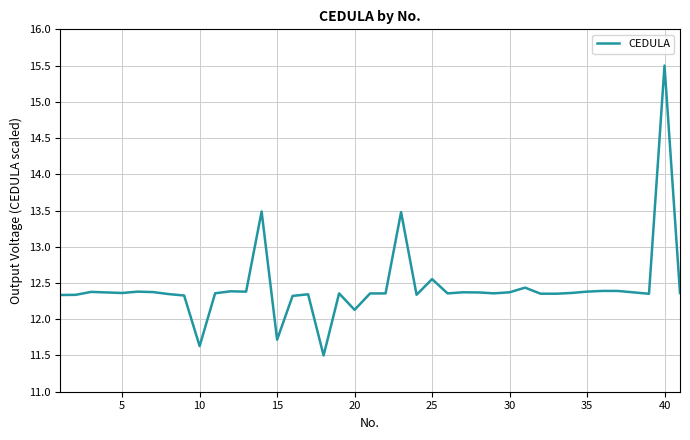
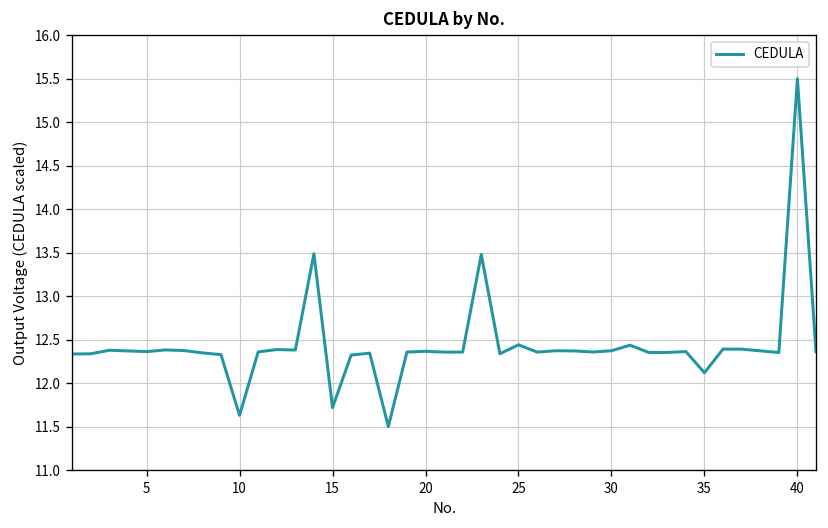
20: 12.1 -> 12.4
25: 12.6 -> 12.4
35: 12.4 -> 12.1
